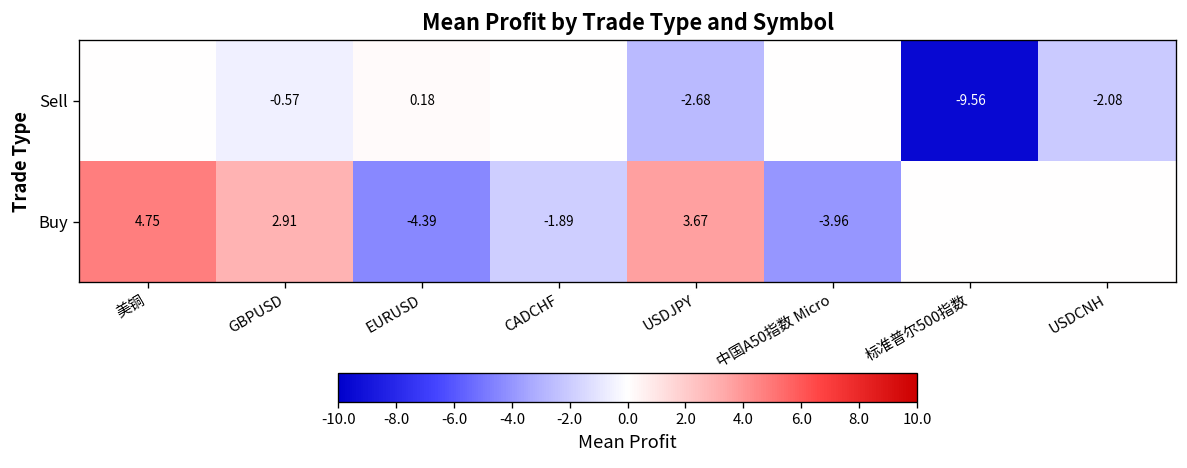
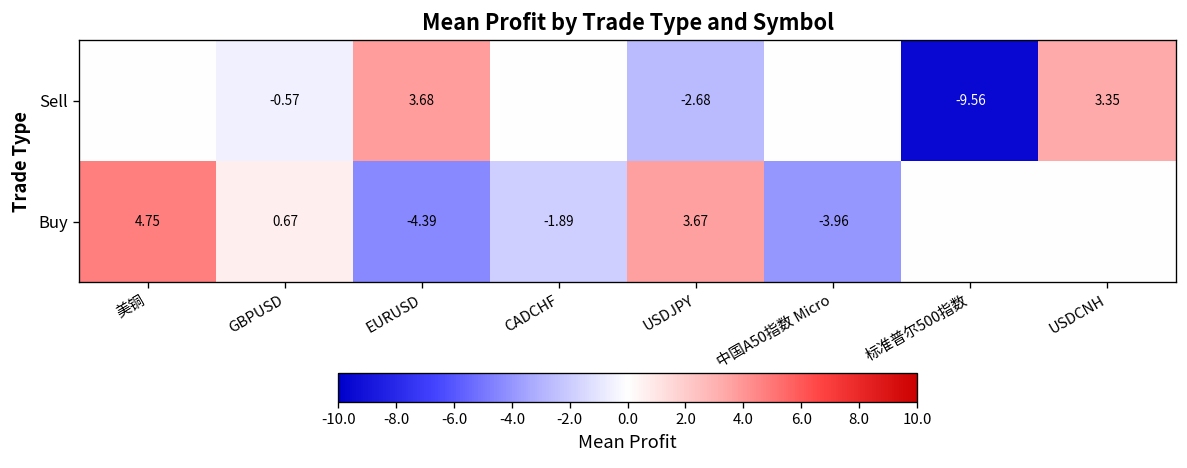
Sell, EURUSD: 0.18 -> 3.68
Sell, USDCNH: -2.08 -> 3.35
Buy, GBPUSD: 2.91 -> 0.67
